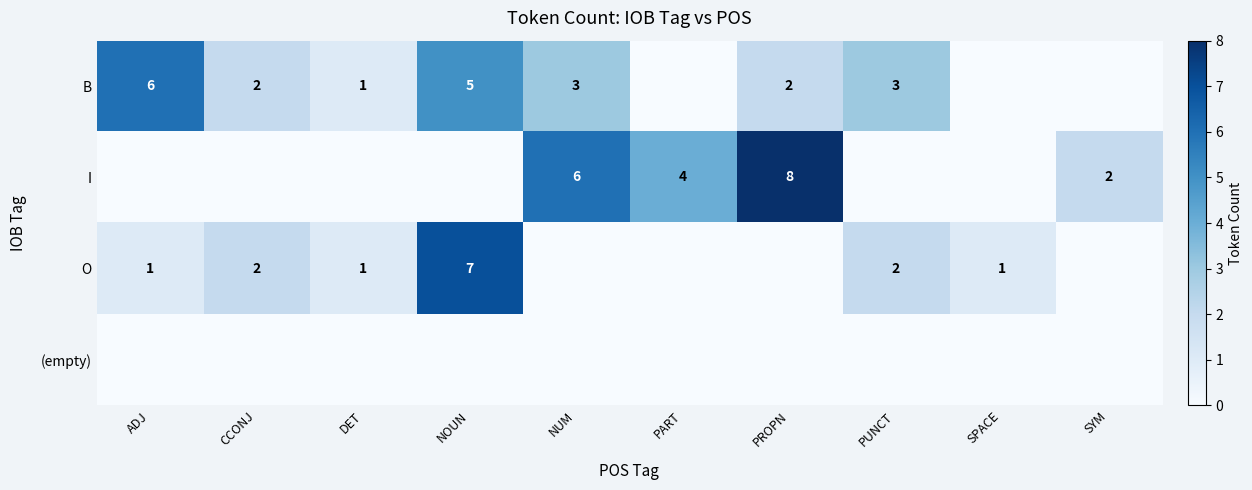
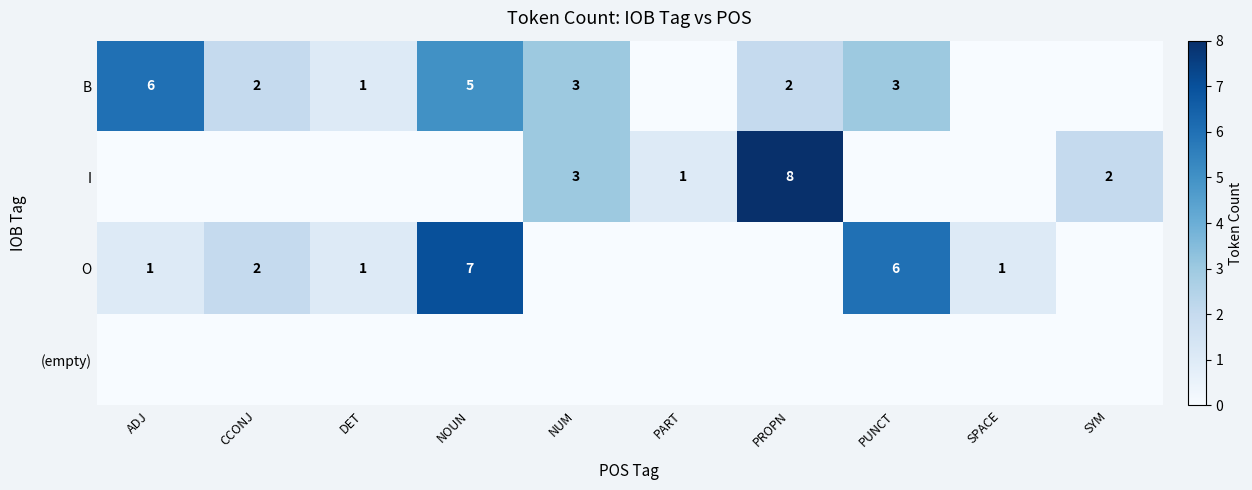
I, NUM: 6 -> 3
I, PART: 4 -> 1
O, PUNCT: 2 -> 6
